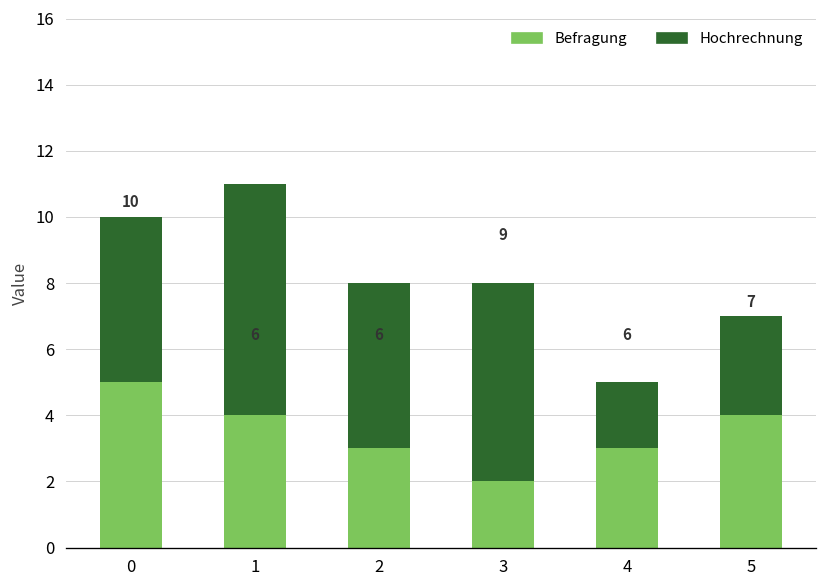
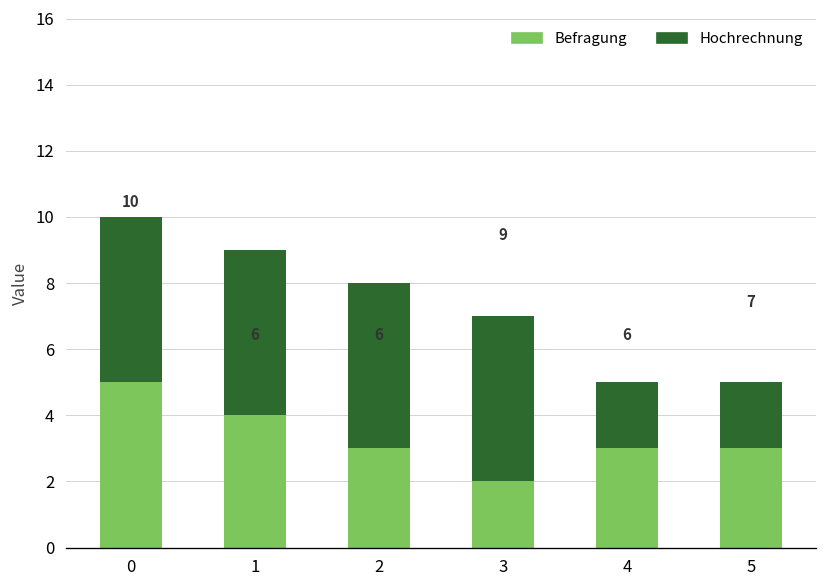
Hochrechnung, 1: 7 -> 5
Hochrechnung, 3: 6 -> 5
Befragung, 5: 4 -> 3
Hochrechnung, 5: 3 -> 2
